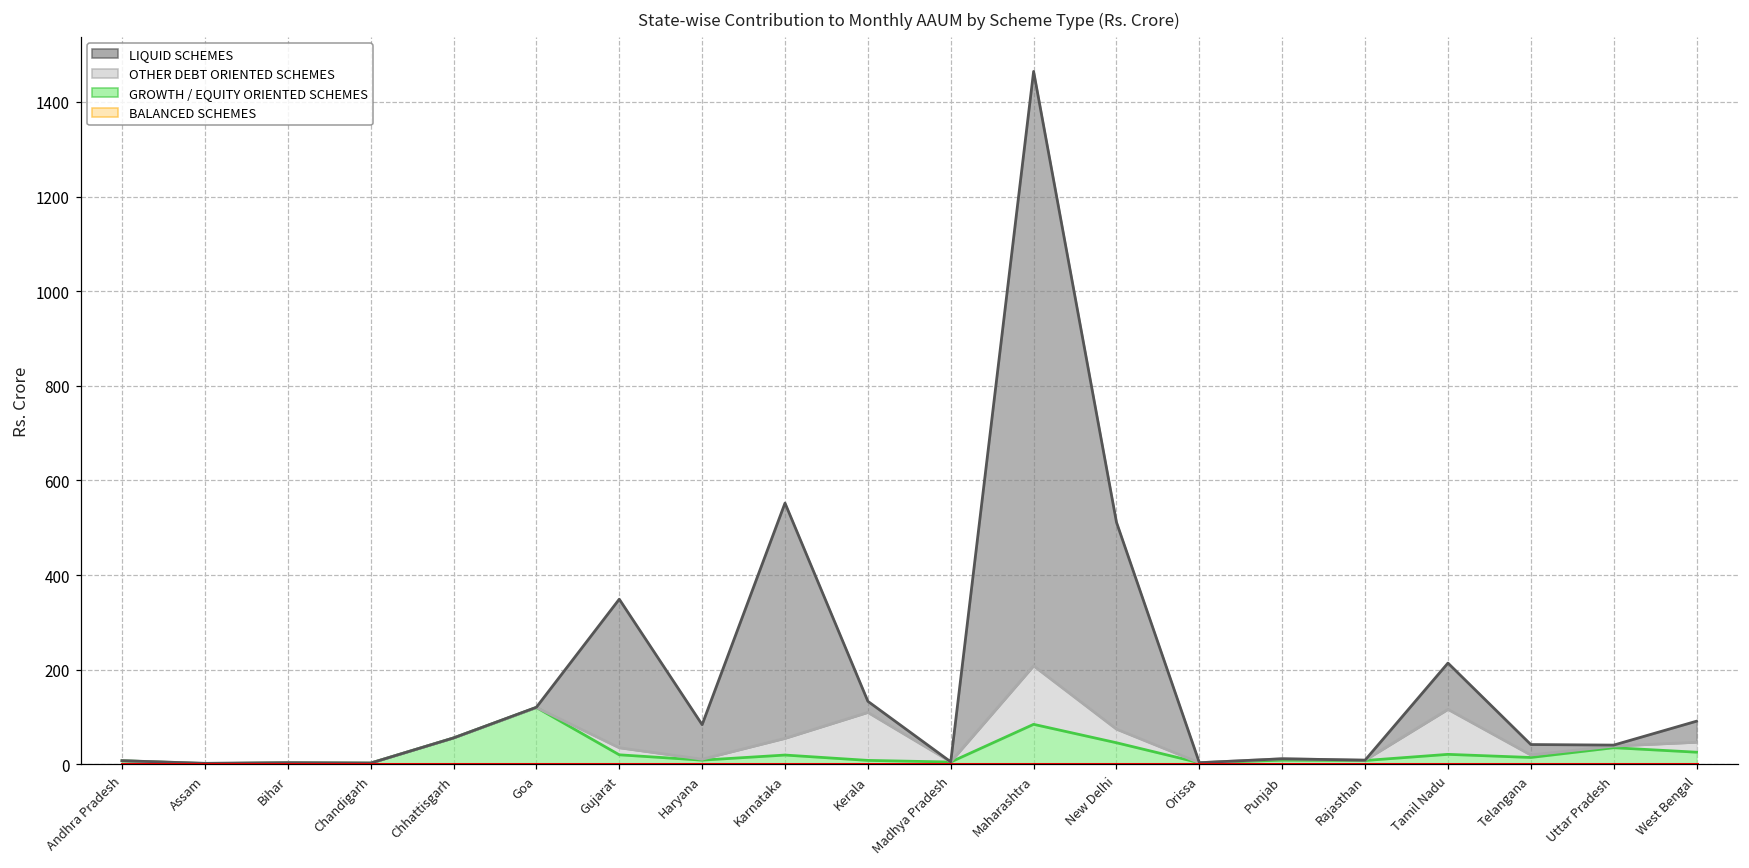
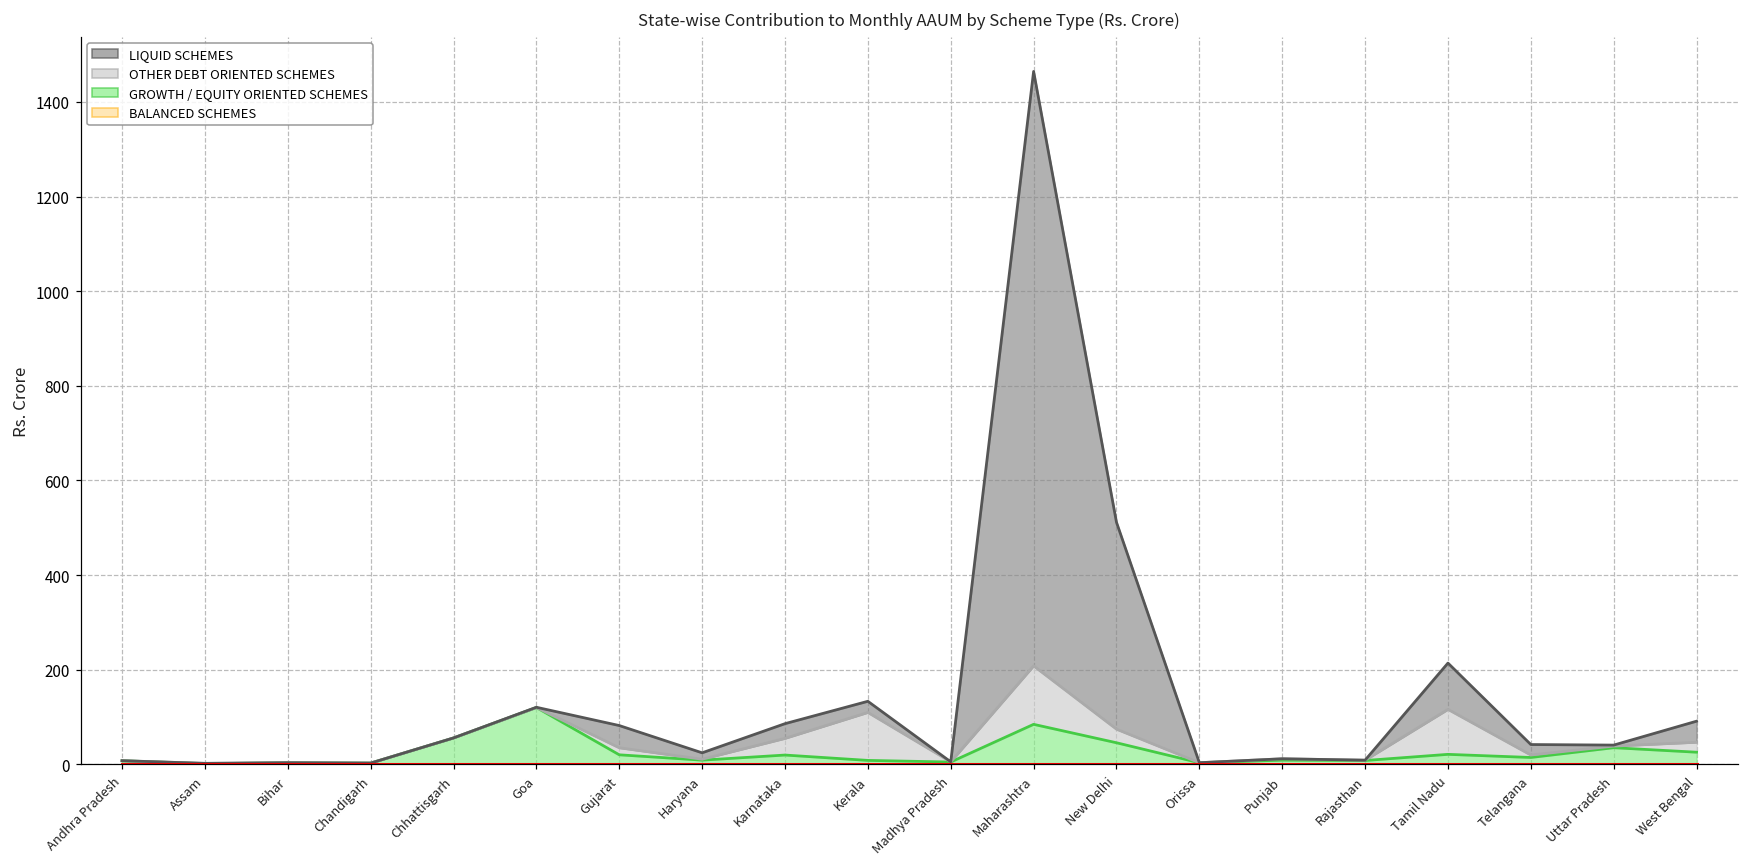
LIQUID SCHEMES, Gujarat: 310 -> 50
LIQUID SCHEMES, Haryana: 70 -> 10
LIQUID SCHEMES, Karnataka: 500 -> 30
